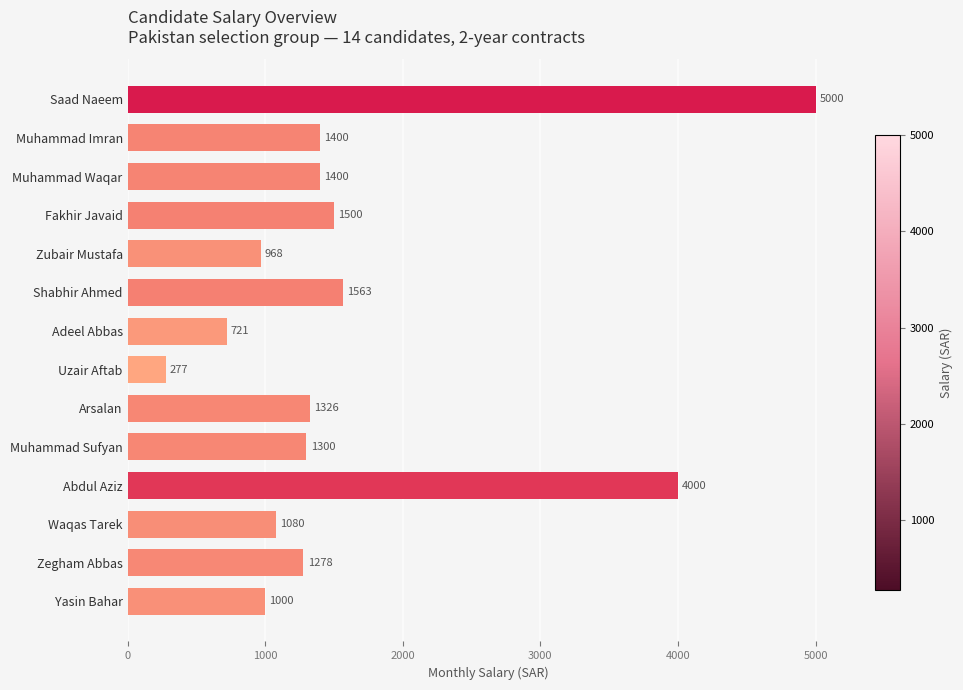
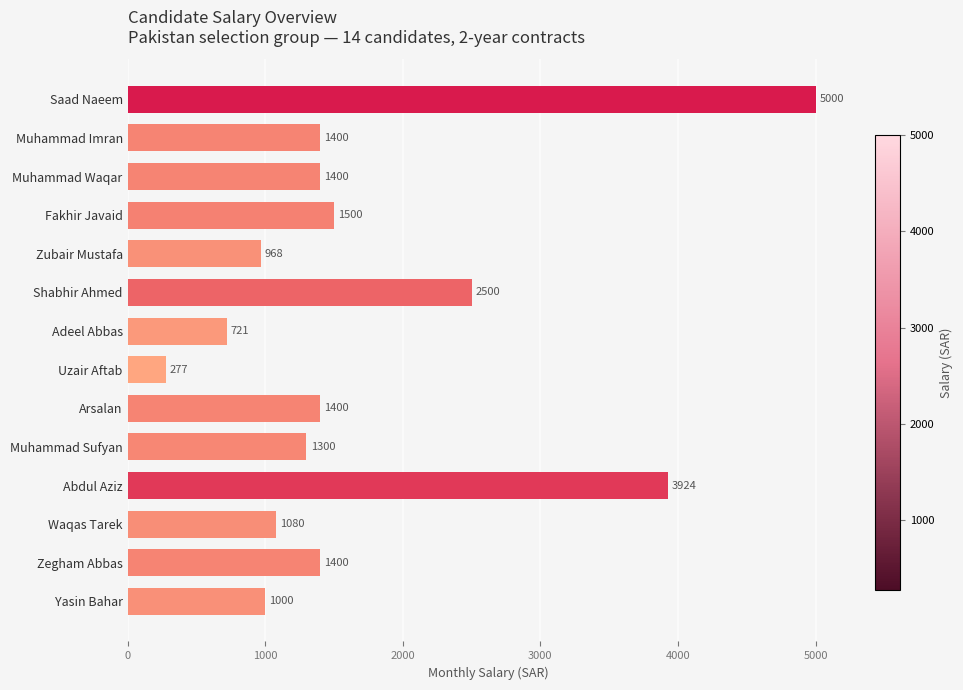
Shabhir Ahmed: 1563 -> 2500
Arsalan: 1326 -> 1400
Abdul Aziz: 4000 -> 3924
Zegham Abbas: 1278 -> 1400
